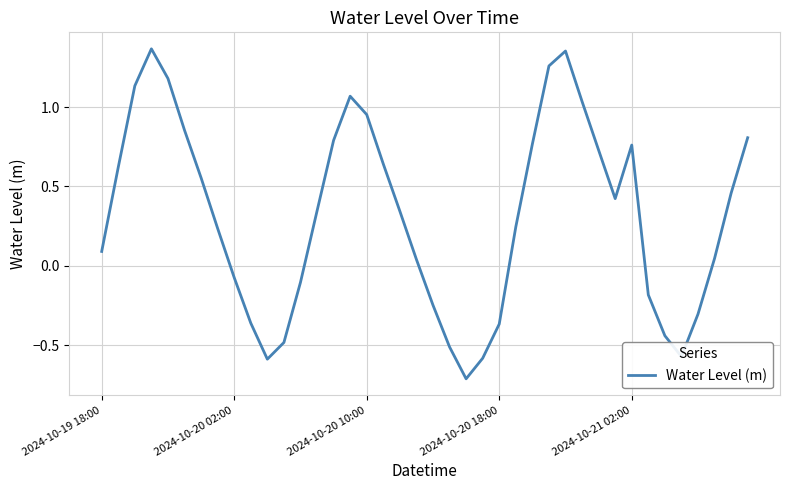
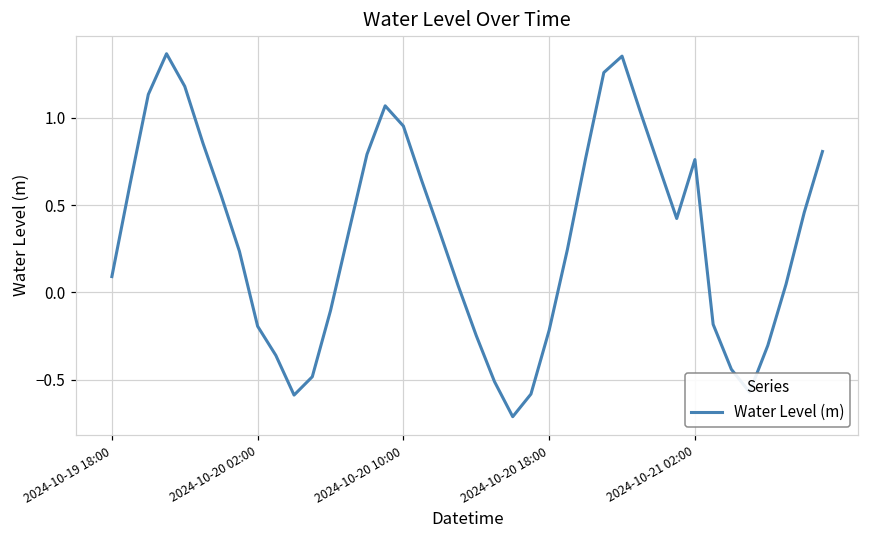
2024-10-20 02:00: -0.07 -> -0.19
2024-10-20 18:00: -0.37 -> -0.22
